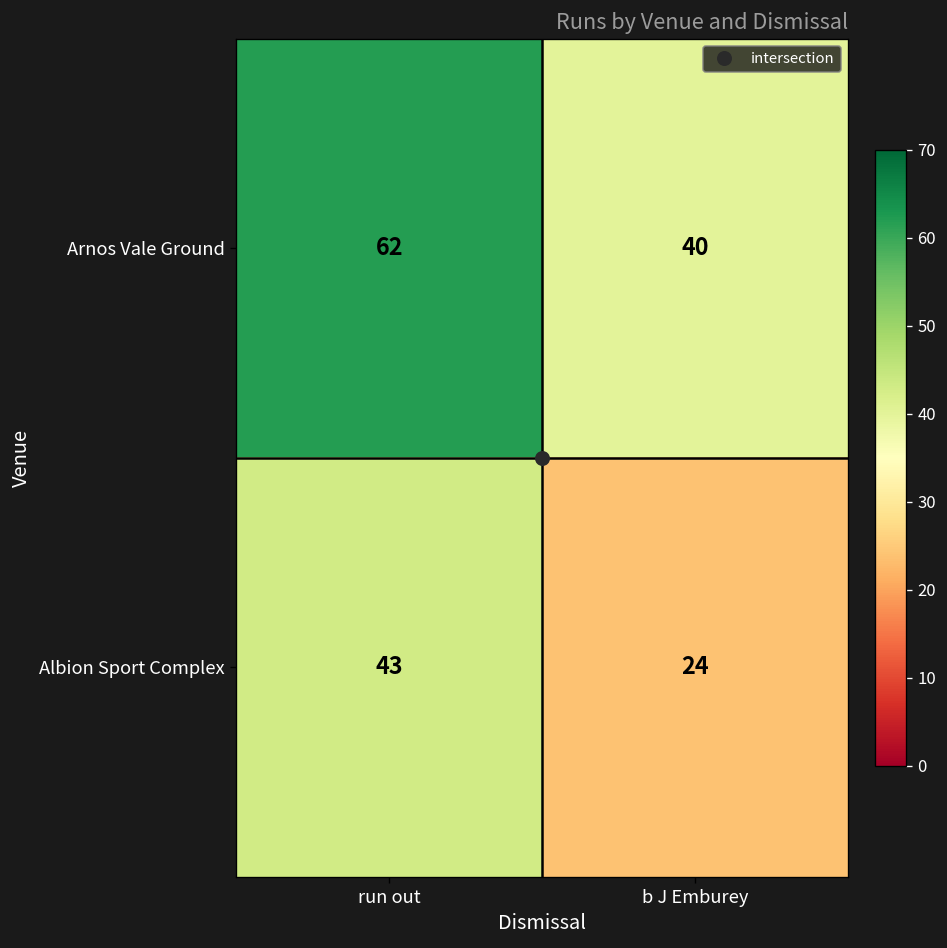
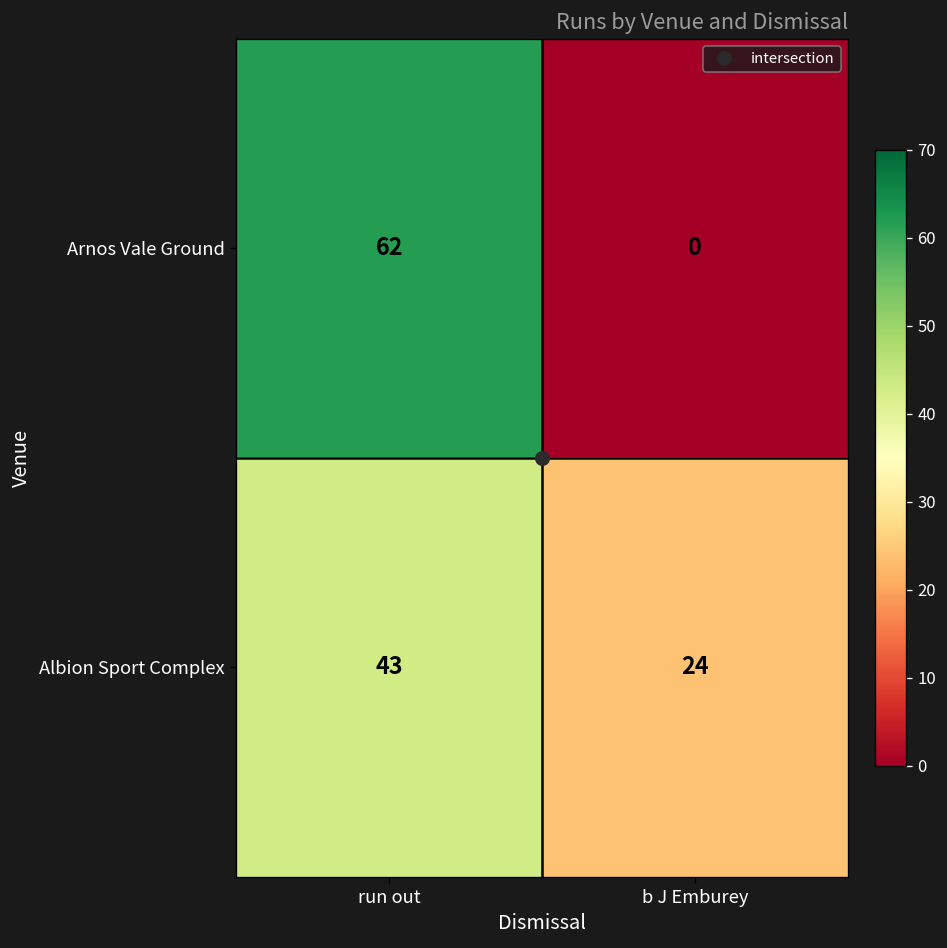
Arnos Vale Ground, b J Emburey: 40 -> 0
